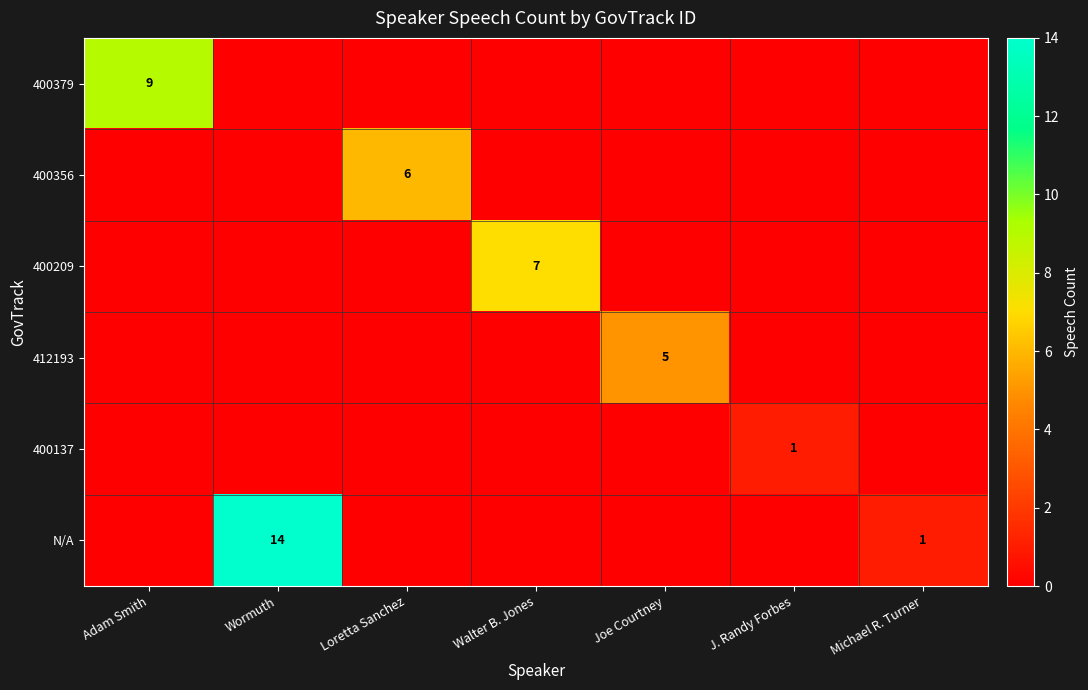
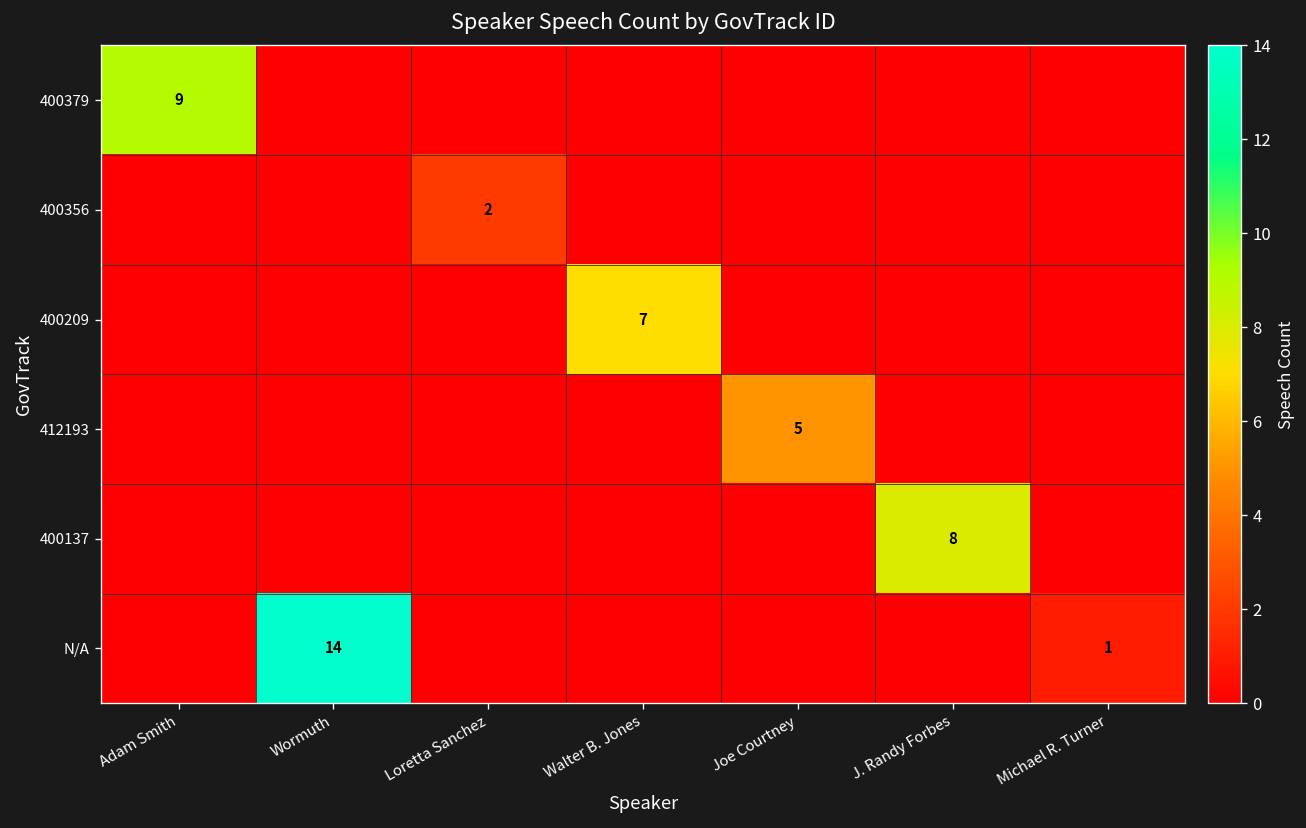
400356, Loretta Sanchez: 6 -> 2
400137, J. Randy Forbes: 1 -> 8
